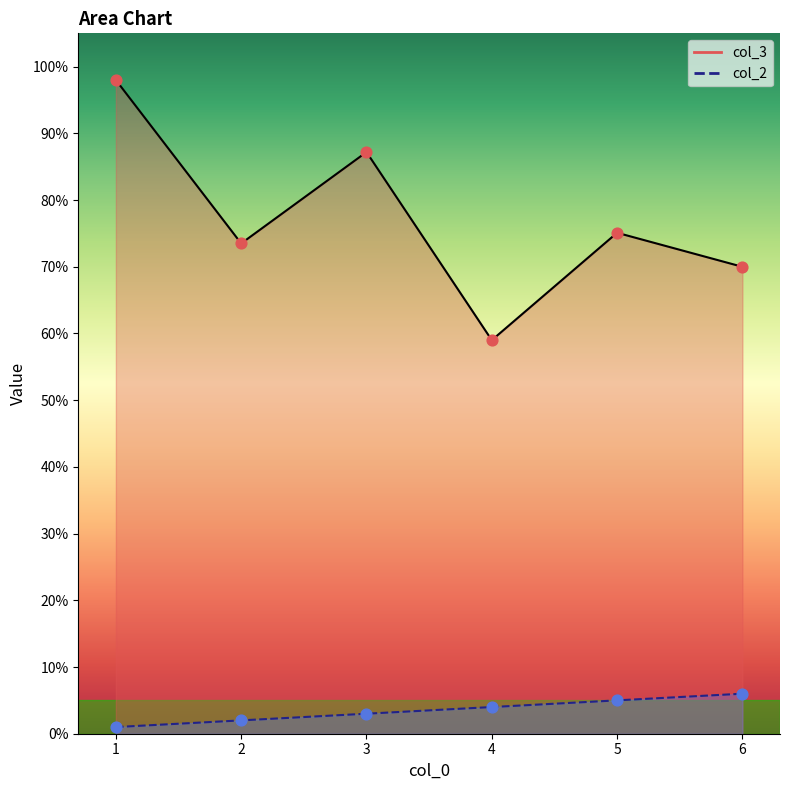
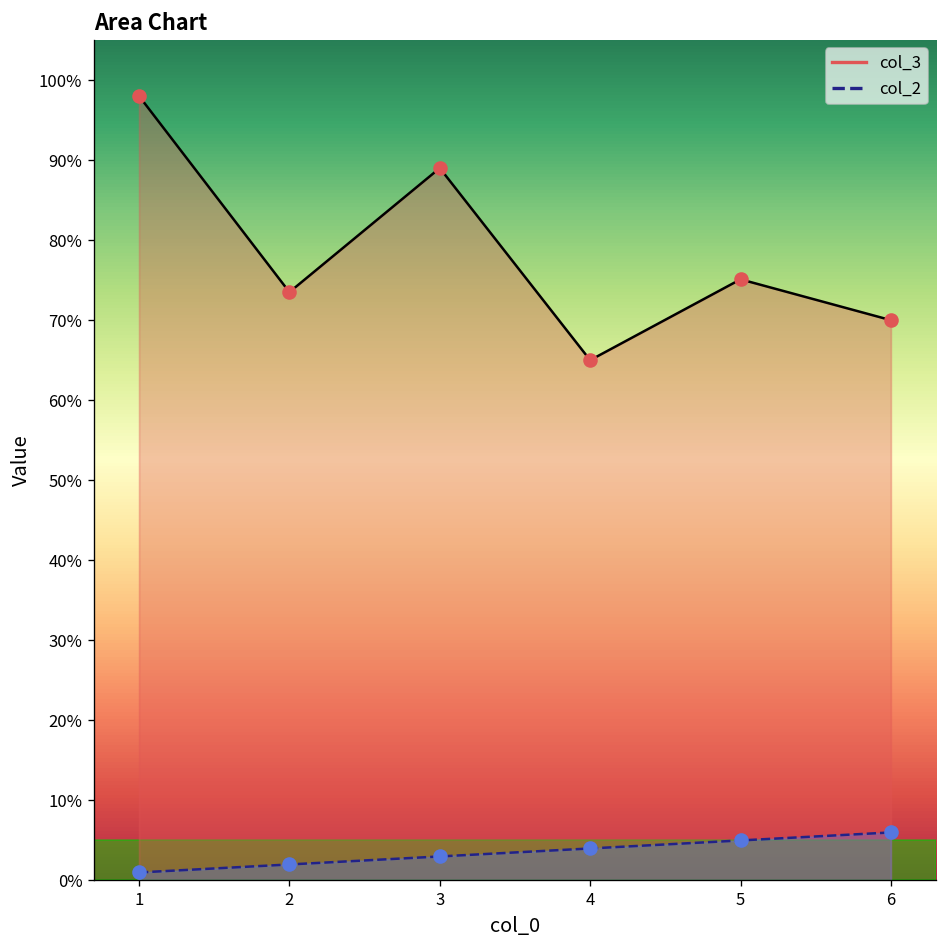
col_3, 3: 87% -> 89%
col_3, 4: 59% -> 65%
